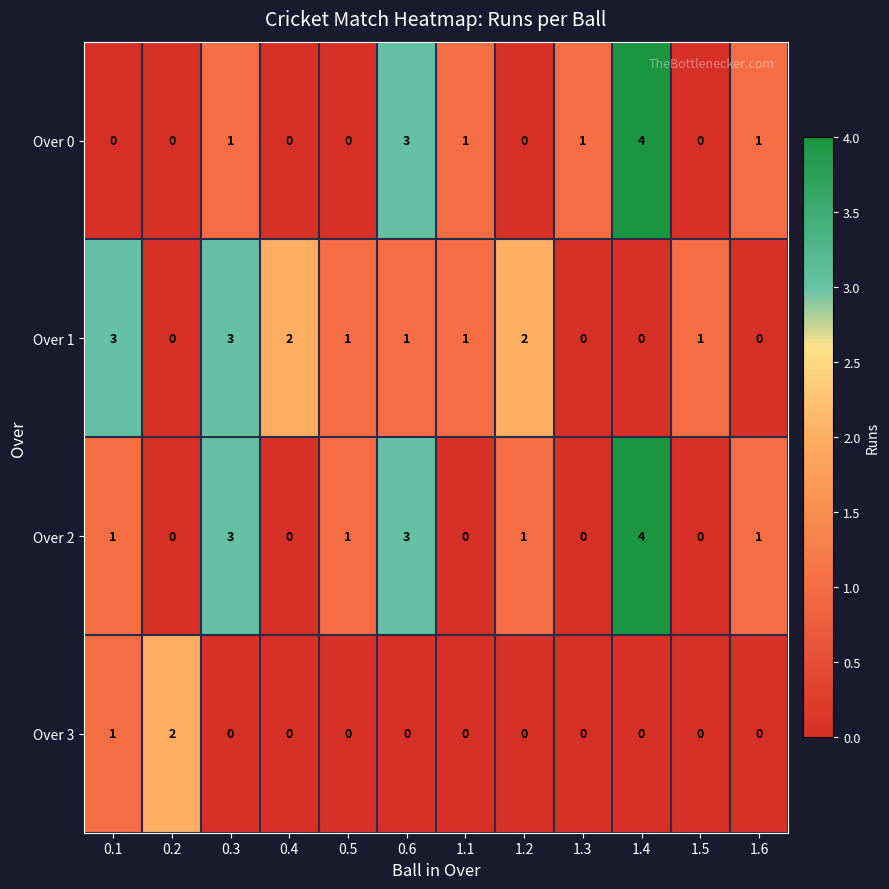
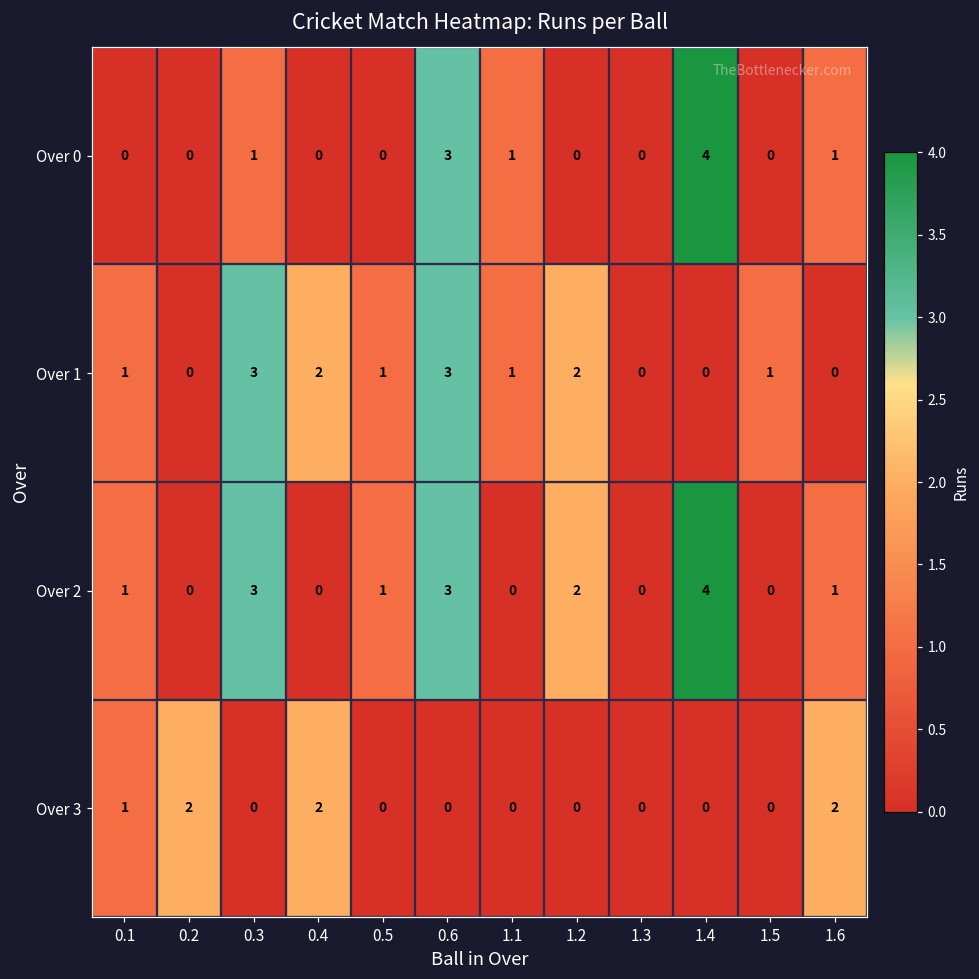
Over 0, 1.3: 1 -> 0
Over 1, 0.1: 3 -> 1
Over 1, 0.6: 1 -> 3
Over 2, 1.2: 1 -> 2
Over 3, 0.4: 0 -> 2
Over 3, 1.6: 0 -> 2
